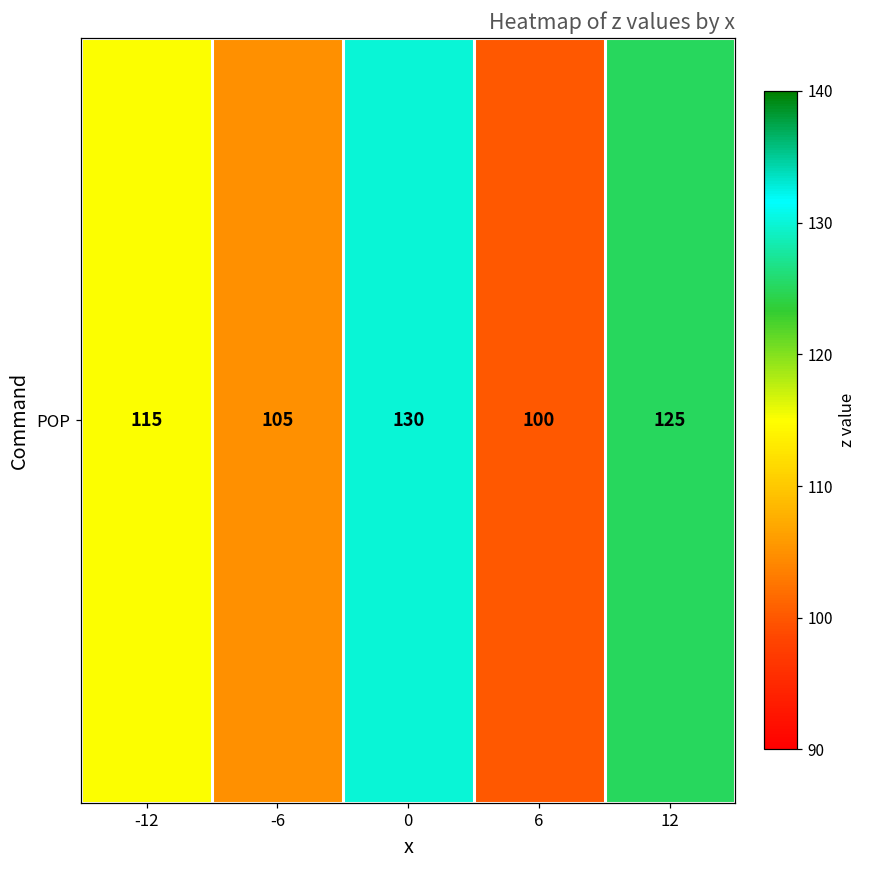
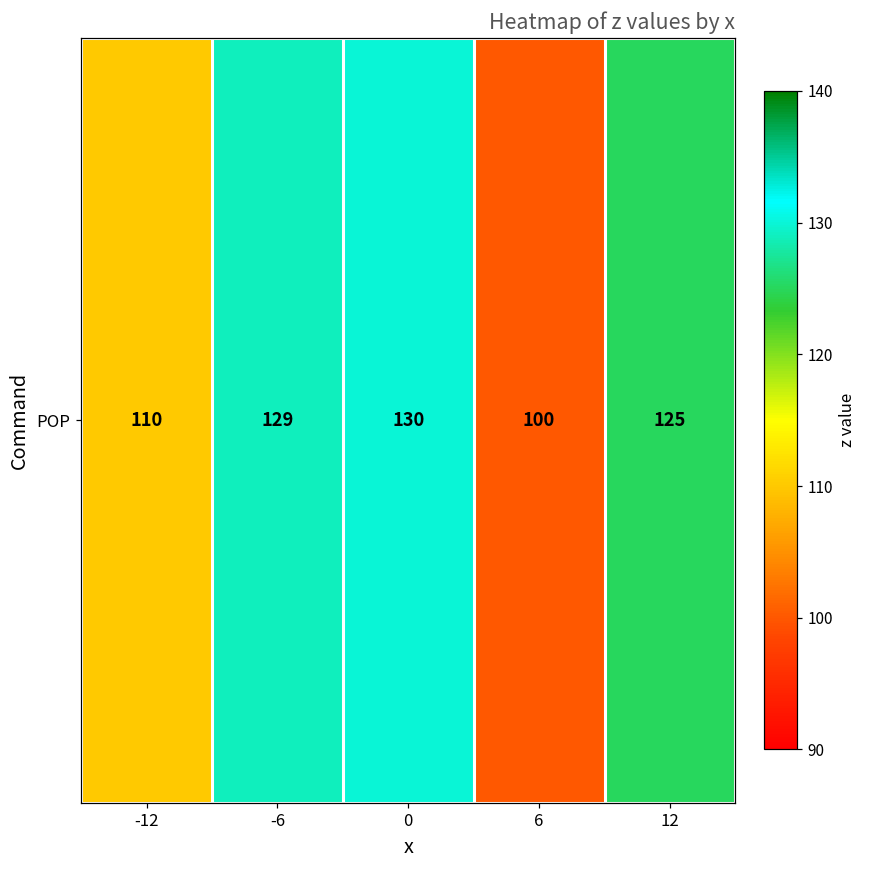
POP, -12: 115 -> 110
POP, -6: 105 -> 129
